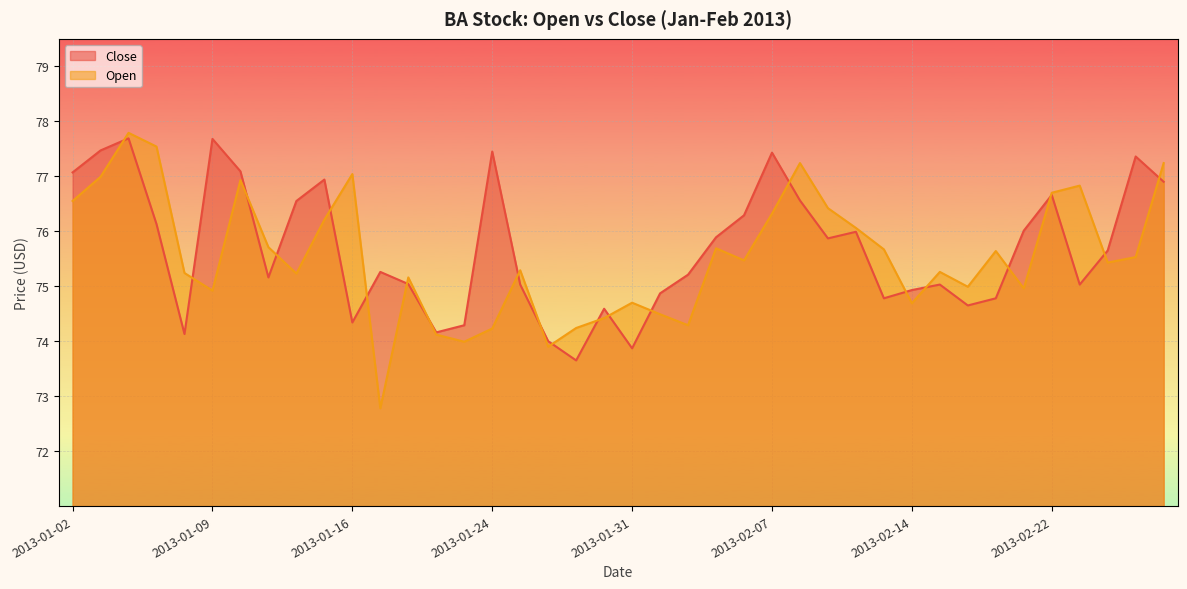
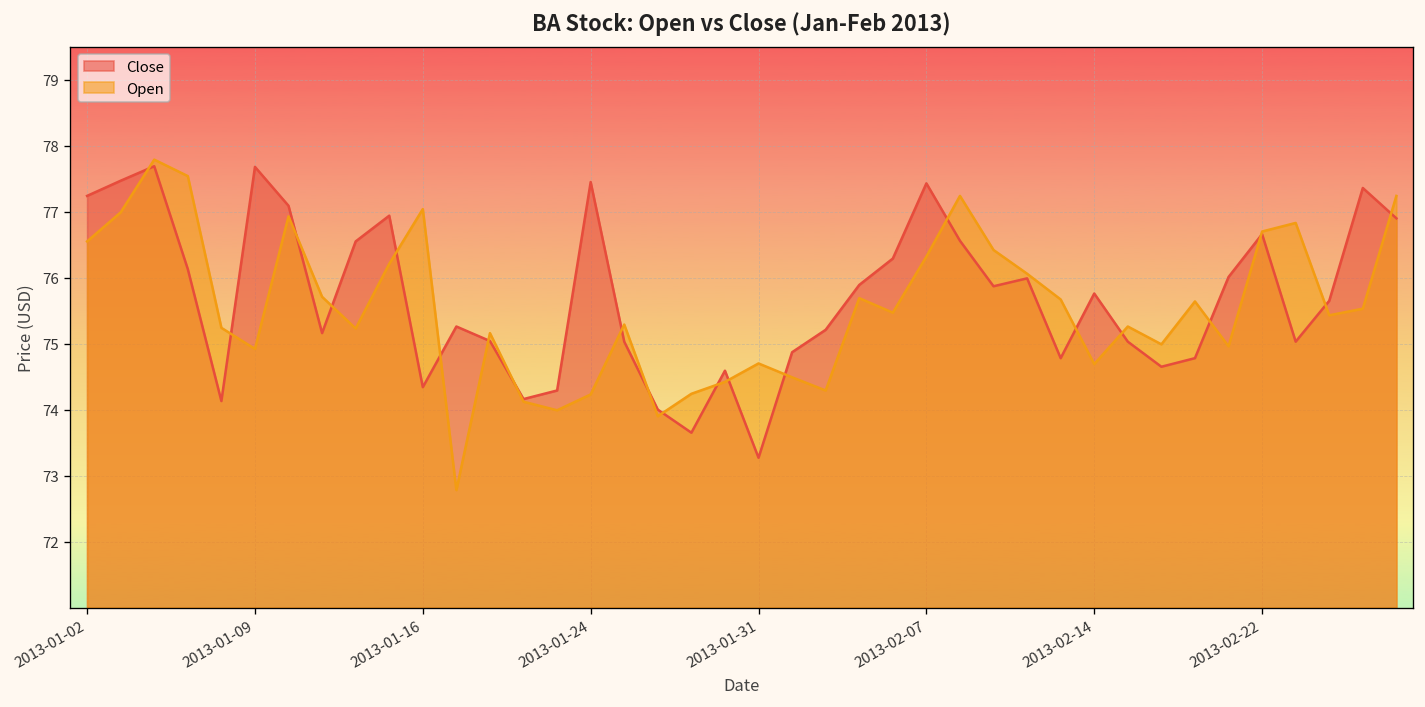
Close, 2013-01-02: 77.1 -> 77.2
Close, 2013-01-31: 73.9 -> 73.3
Close, 2013-02-14: 74.9 -> 75.8
